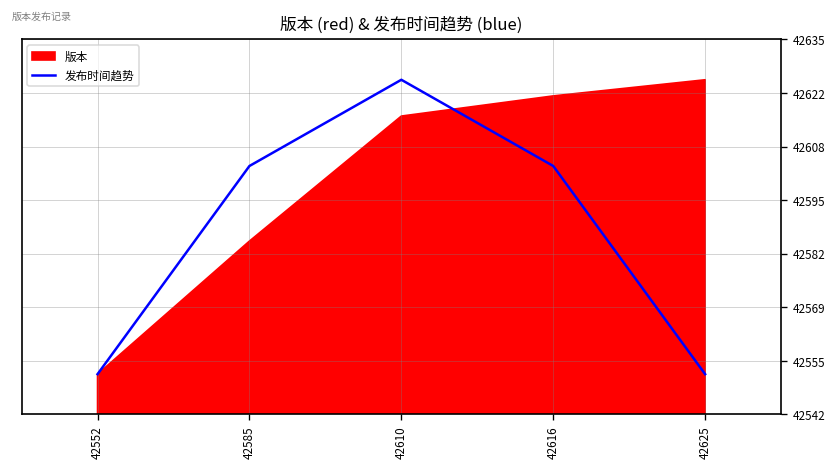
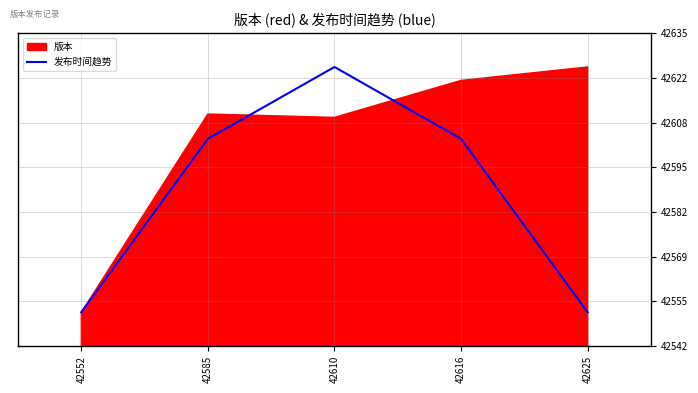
版本, 42585: 42585 -> 42611
版本, 42610: 42616 -> 42610
